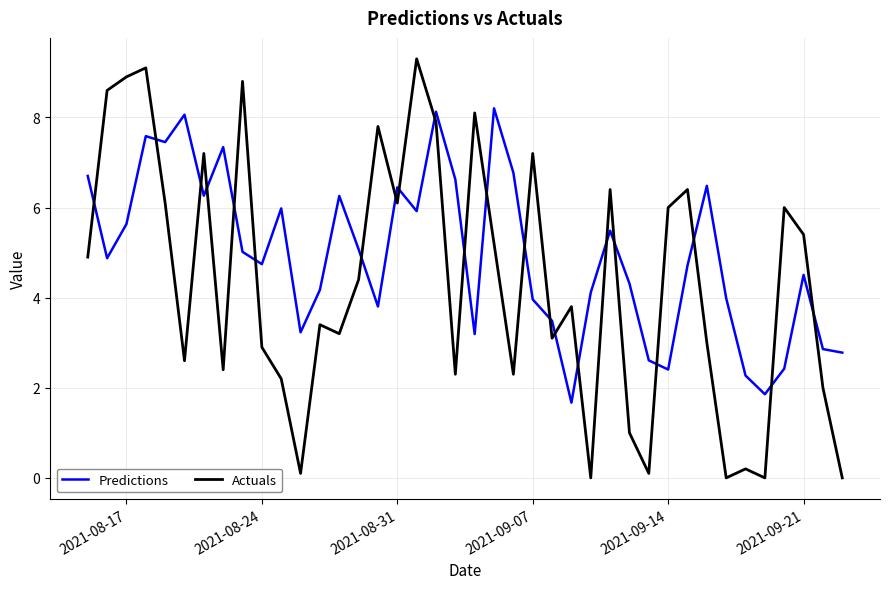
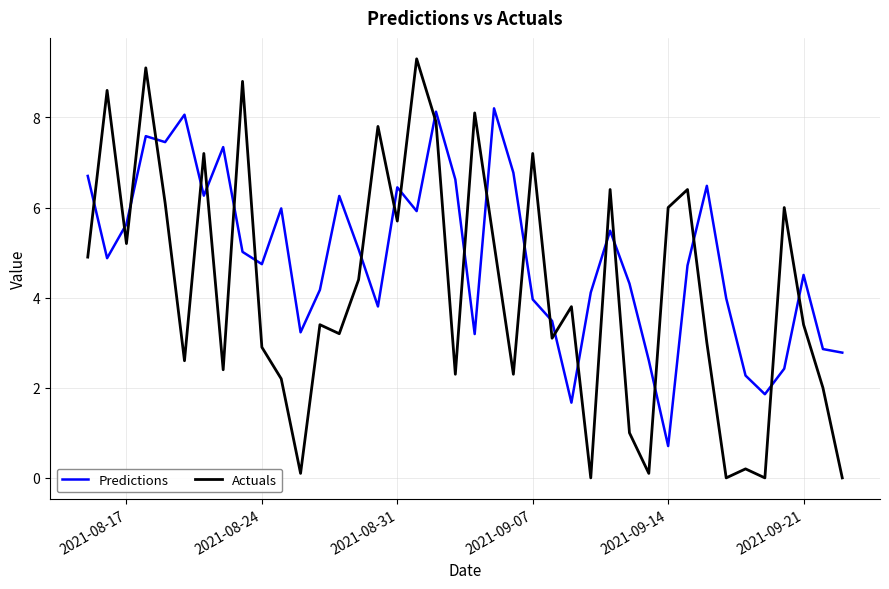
Actuals, 2021-08-17: 8.9 -> 5.2
Actuals, 2021-08-31: 6.1 -> 5.7
Predictions, 2021-09-14: 2.4 -> 0.7
Actuals, 2021-09-21: 5.4 -> 3.4
